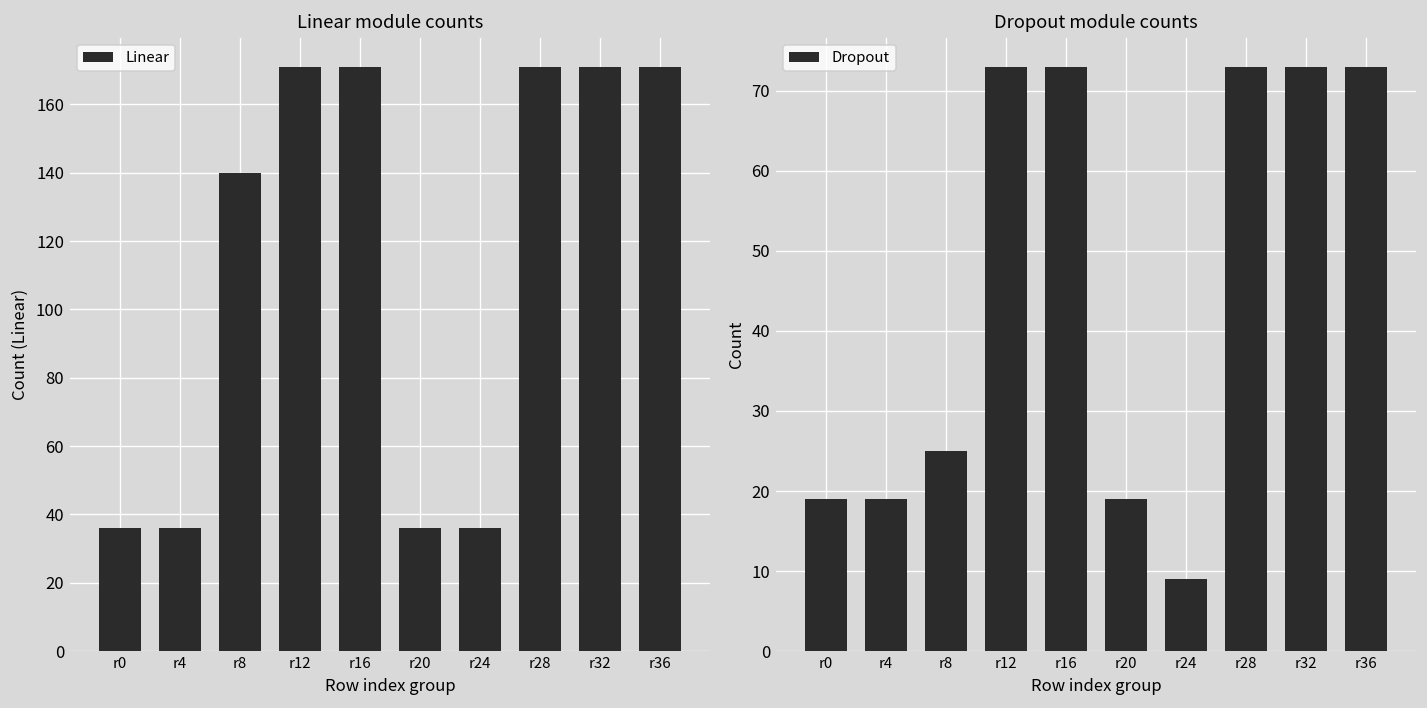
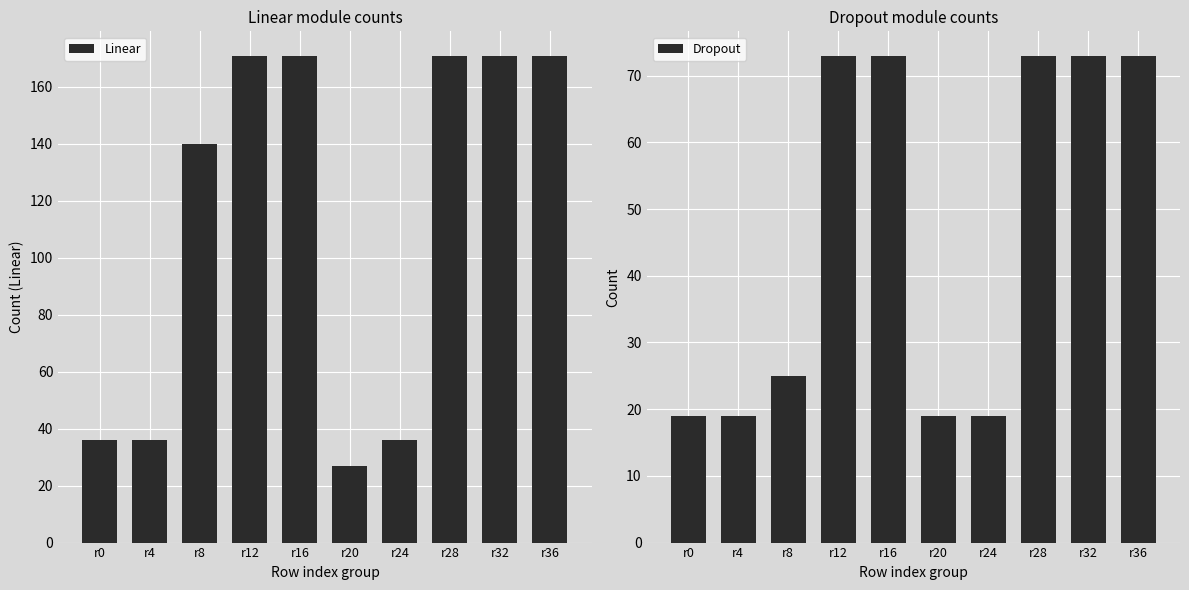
Linear module counts, r20: 36 -> 27
Dropout module counts, r24: 9 -> 19
